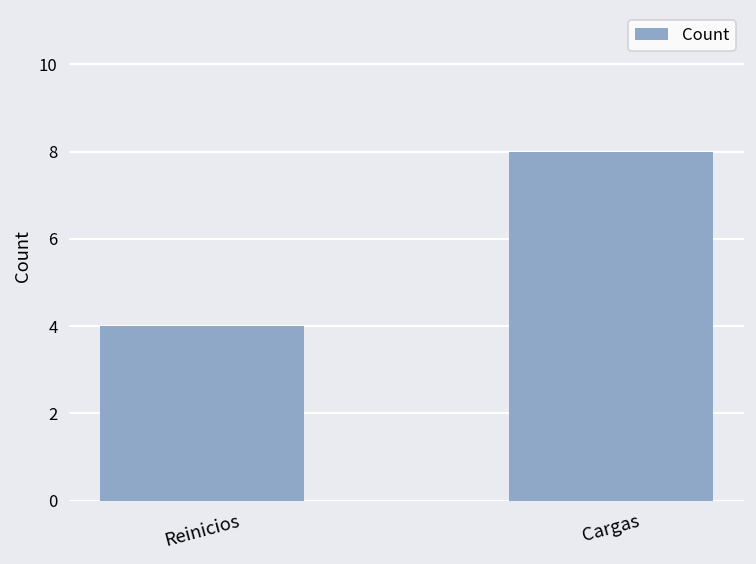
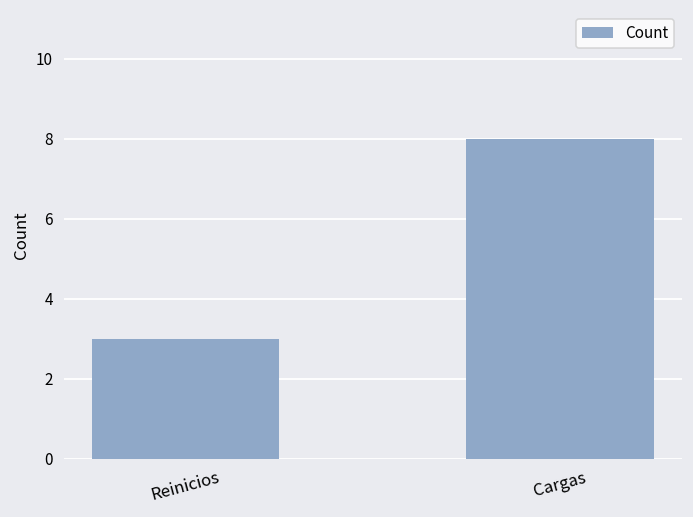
Reinicios: 4 -> 3
